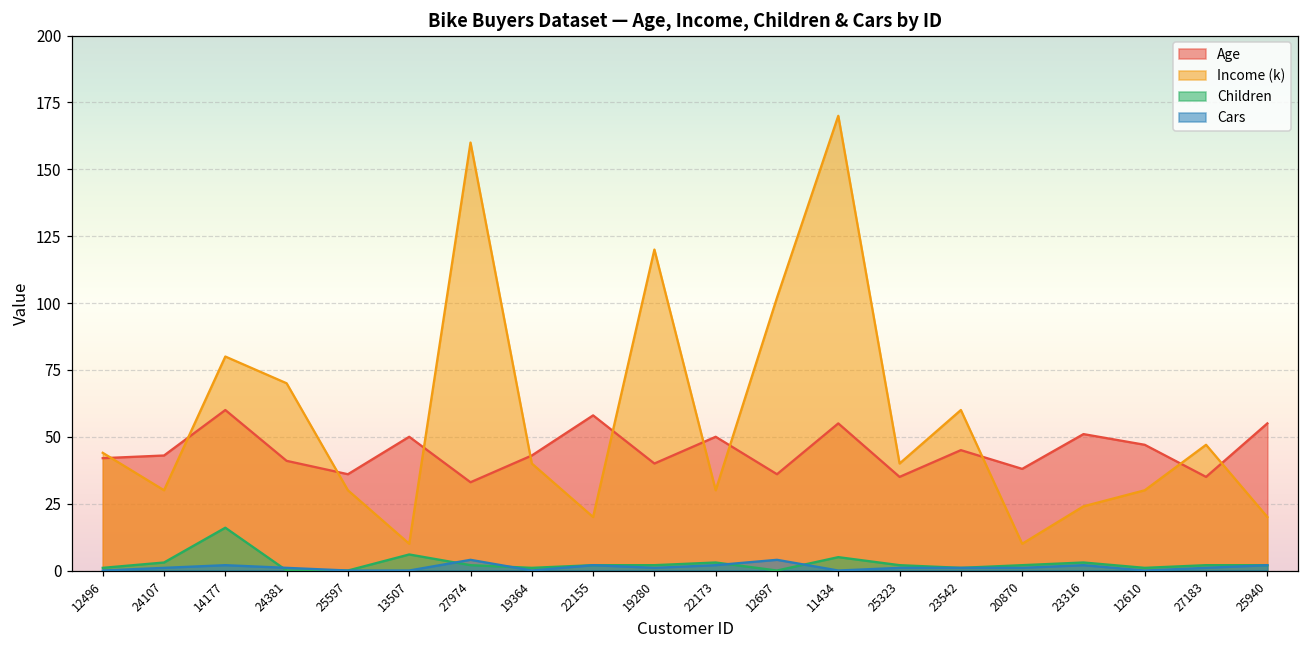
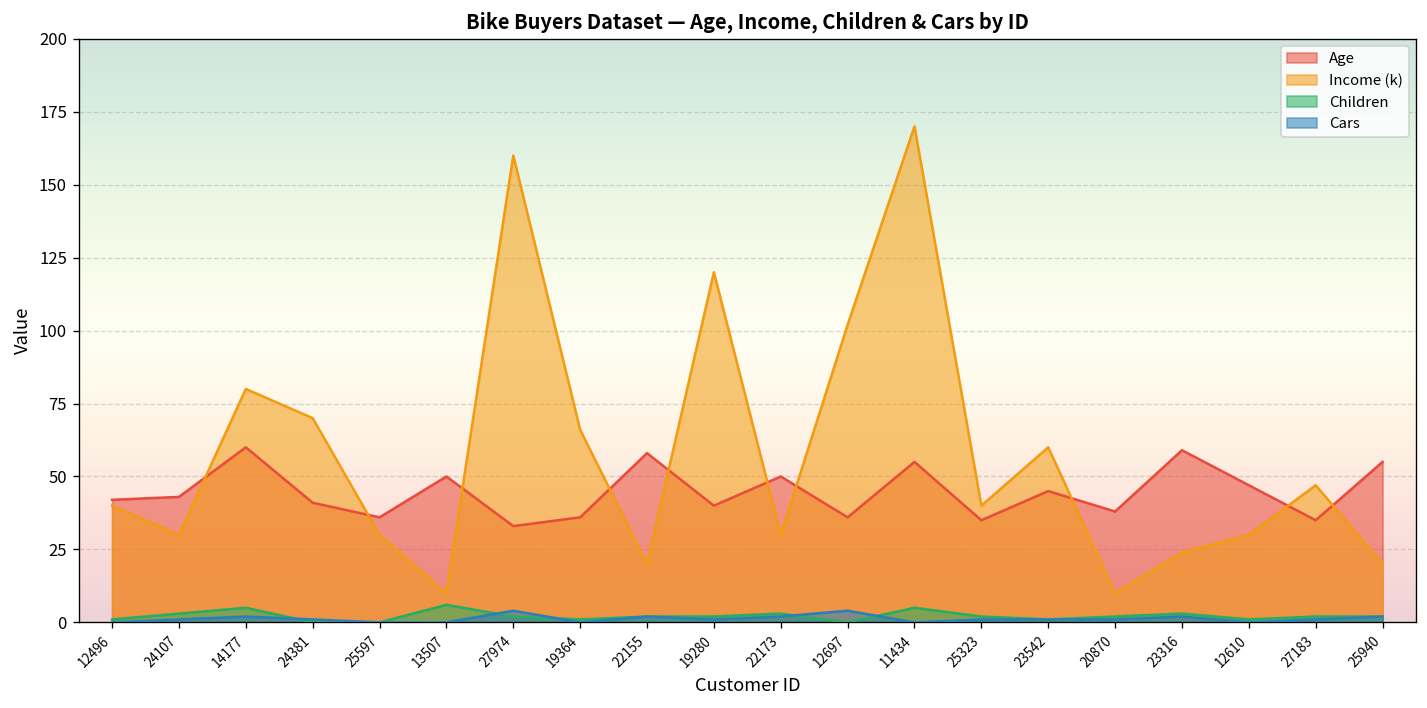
Income (k), 12496: 44 -> 40
Children, 14177: 16 -> 5
Age, 19364: 43 -> 36
Income (k), 19364: 40 -> 66
Age, 23316: 51 -> 59
